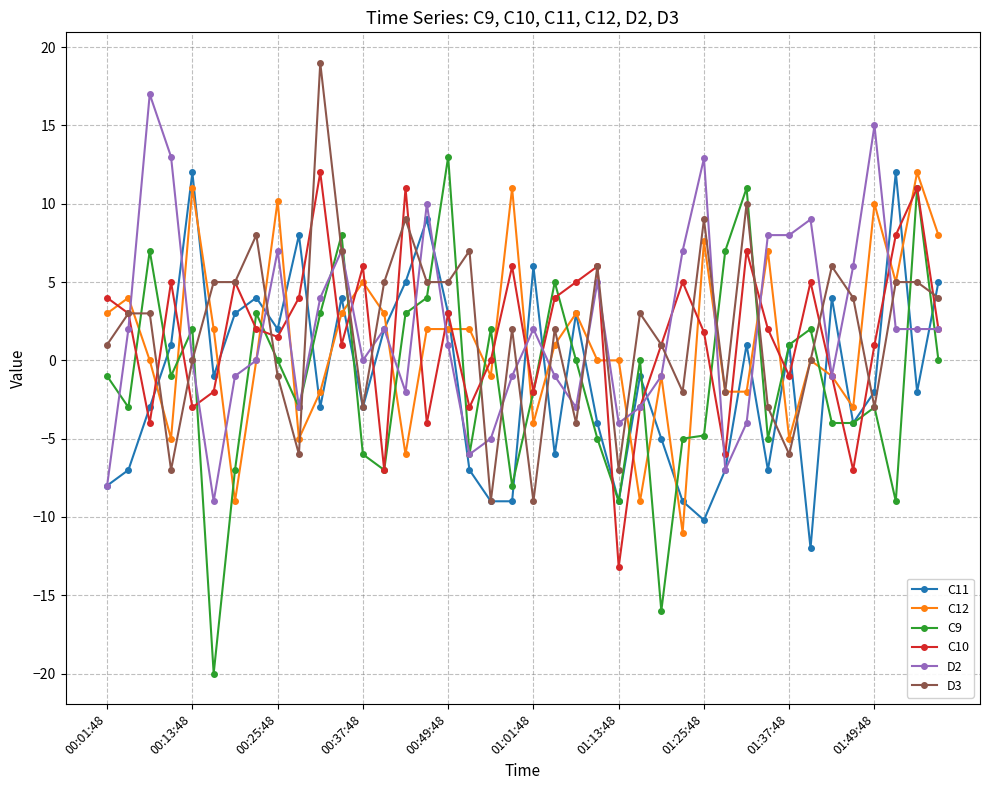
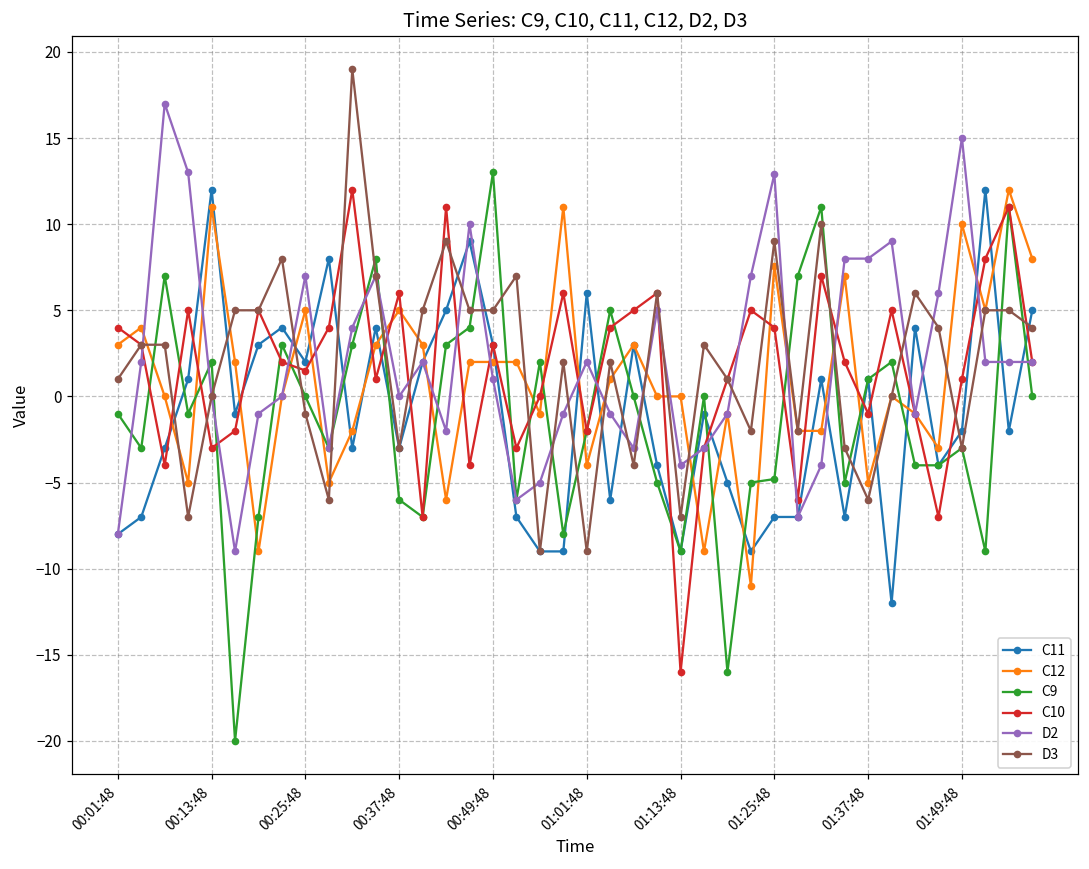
C12, 00:25:48: 10.2 -> 5.0
C10, 01:13:48: -13.2 -> -16.0
C11, 01:25:48: -10.2 -> -7.0
C10, 01:25:48: 1.8 -> 4.0
